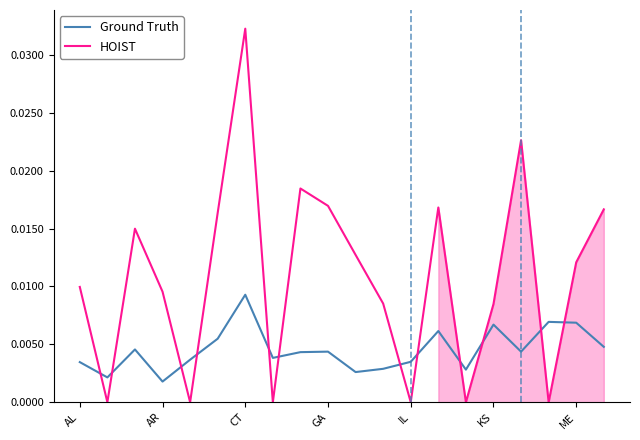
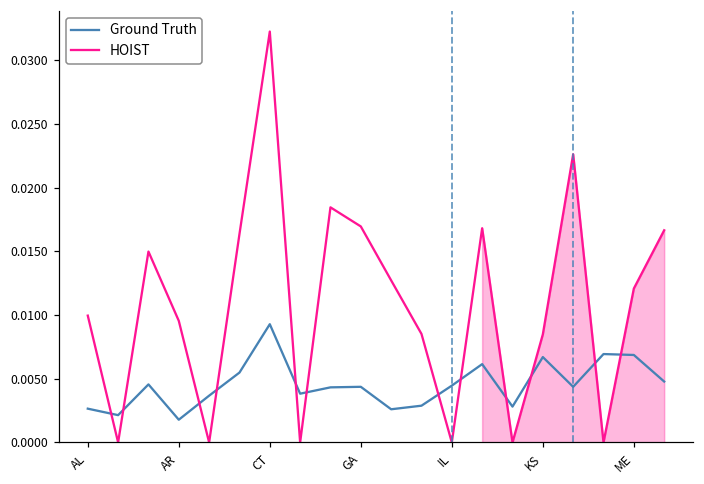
Ground Truth, AL: 0.0035 -> 0.0027
Ground Truth, IL: 0.0035 -> 0.0045
